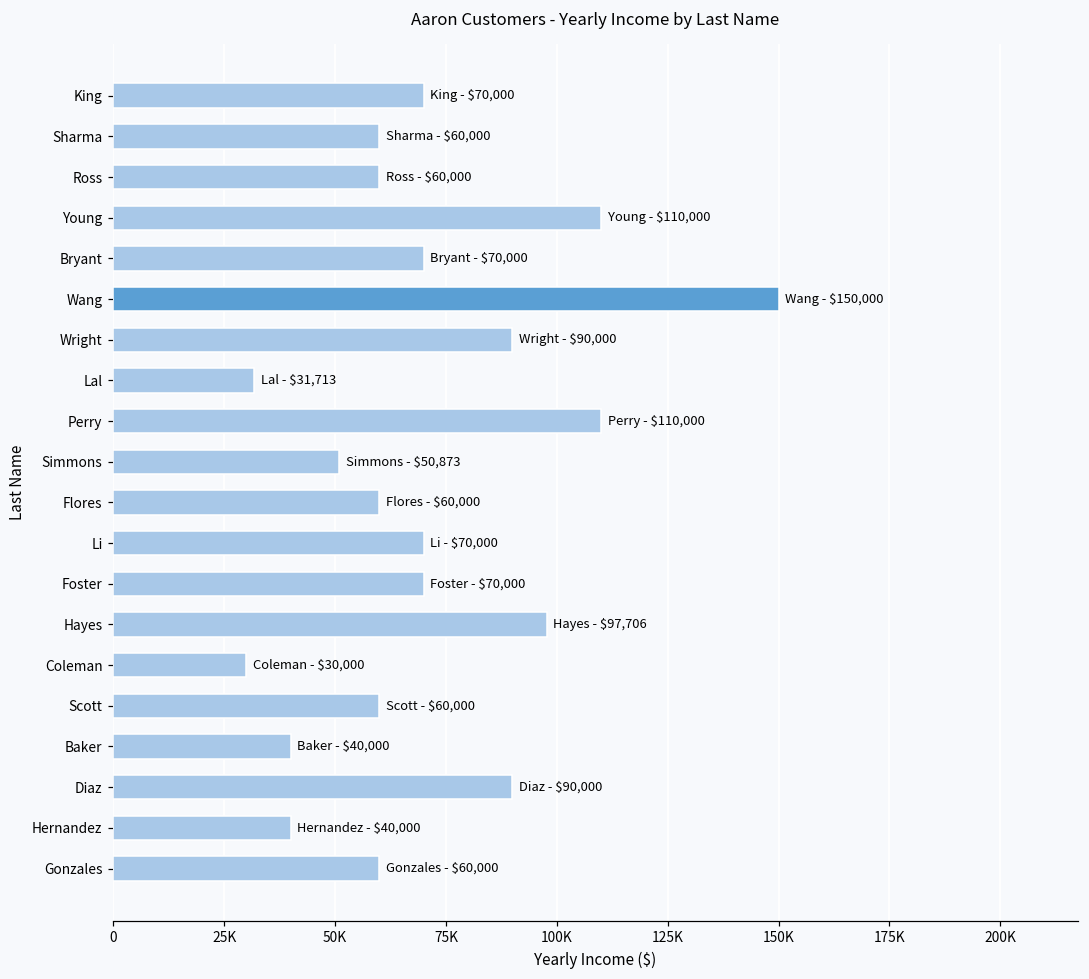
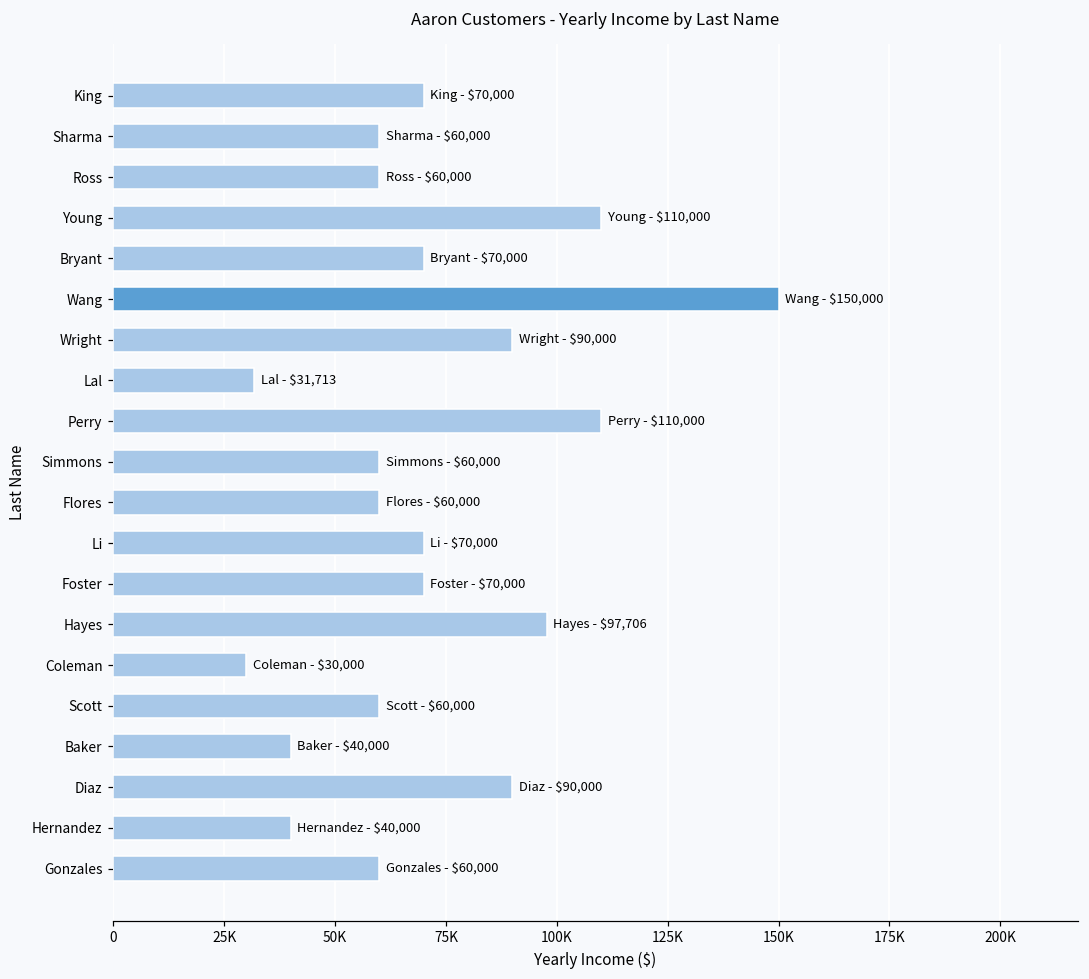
Simmons: $50,873 -> $60,000
